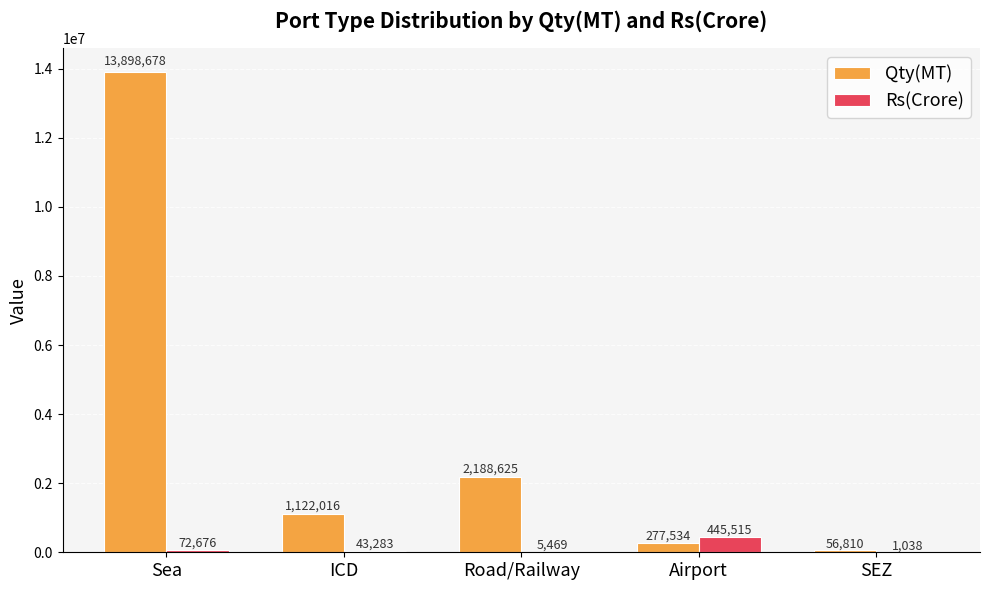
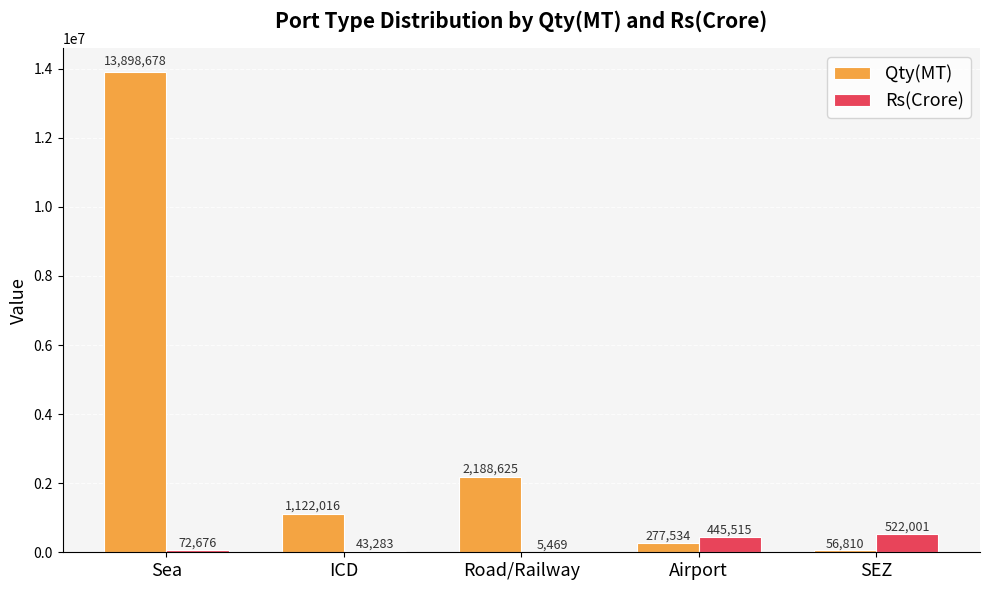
Rs(Crore), SEZ: 1,038 -> 522,001
